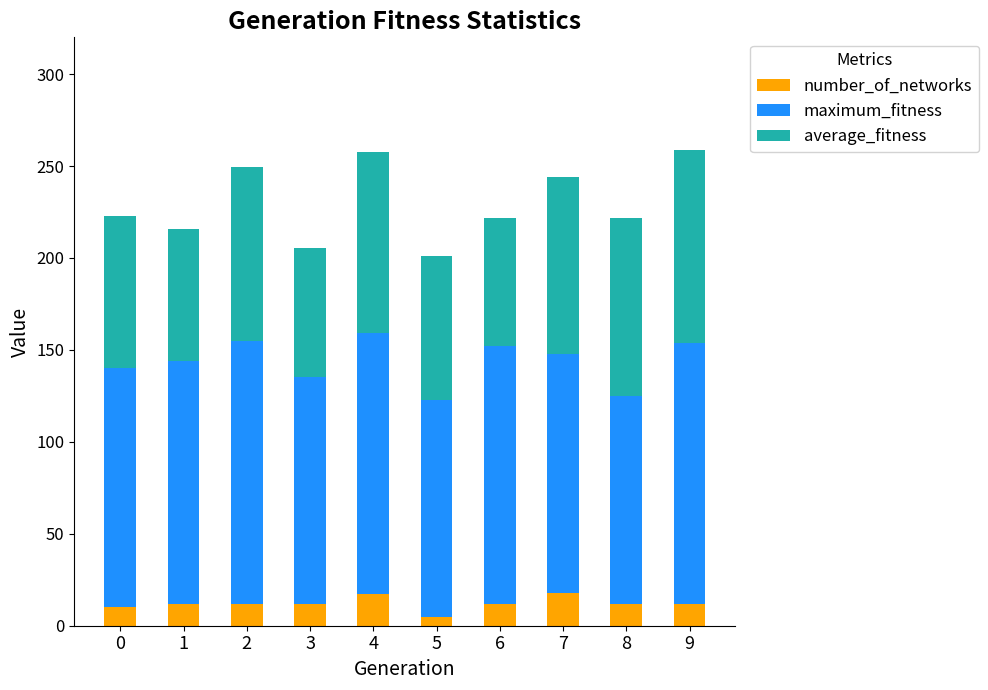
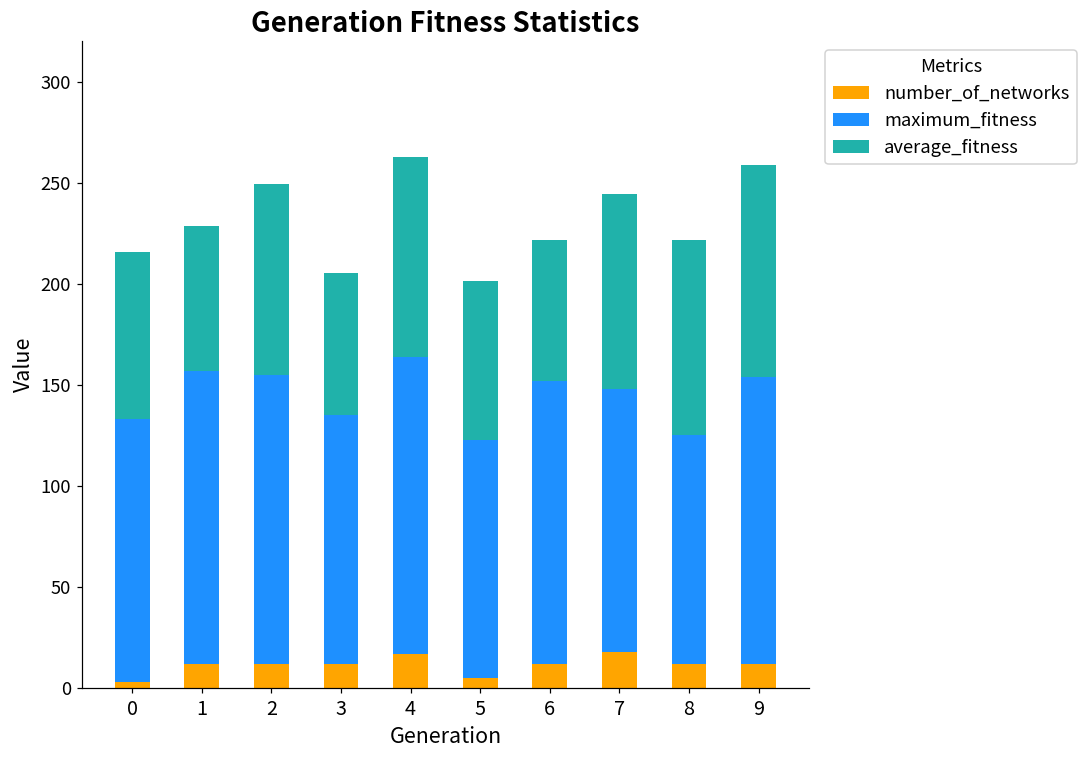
number_of_networks, 0: 10 -> 3
maximum_fitness, 1: 132 -> 145
maximum_fitness, 4: 142 -> 147
